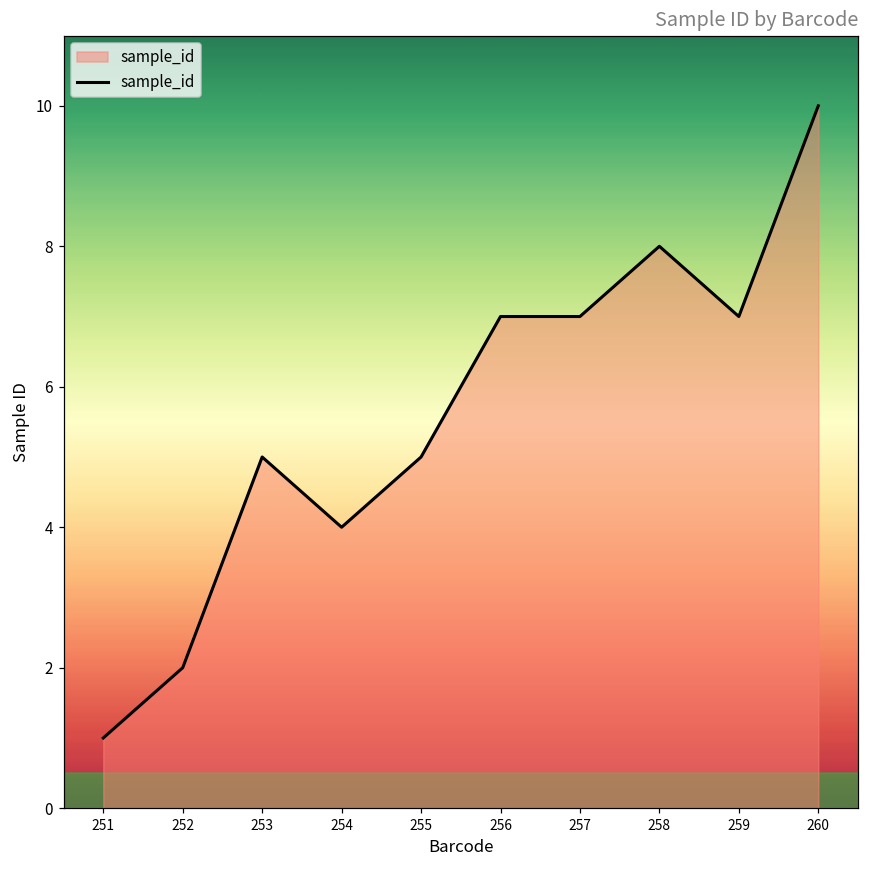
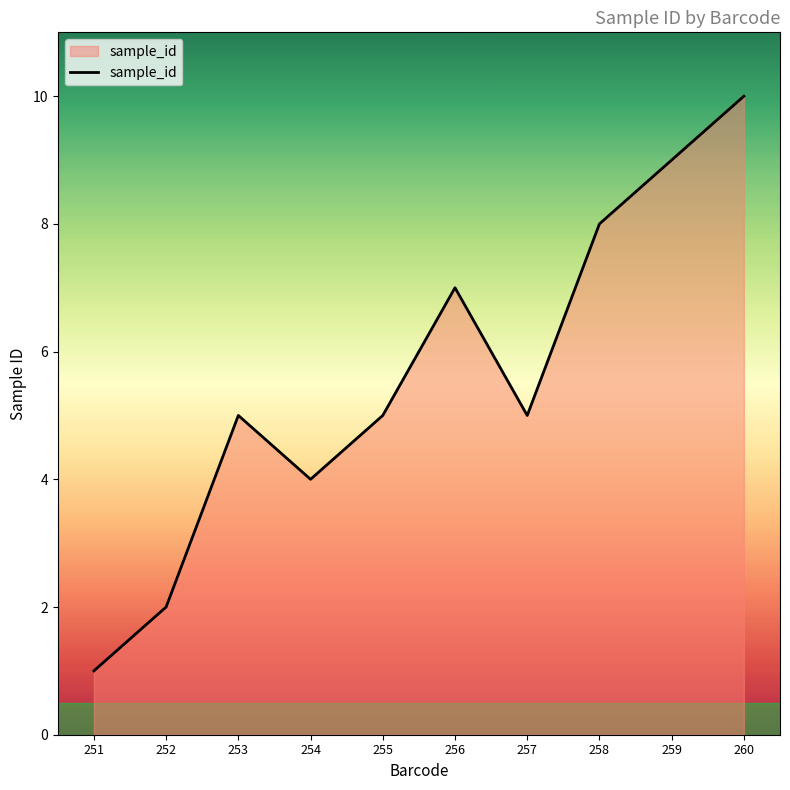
257: 7 -> 5
259: 7 -> 9
